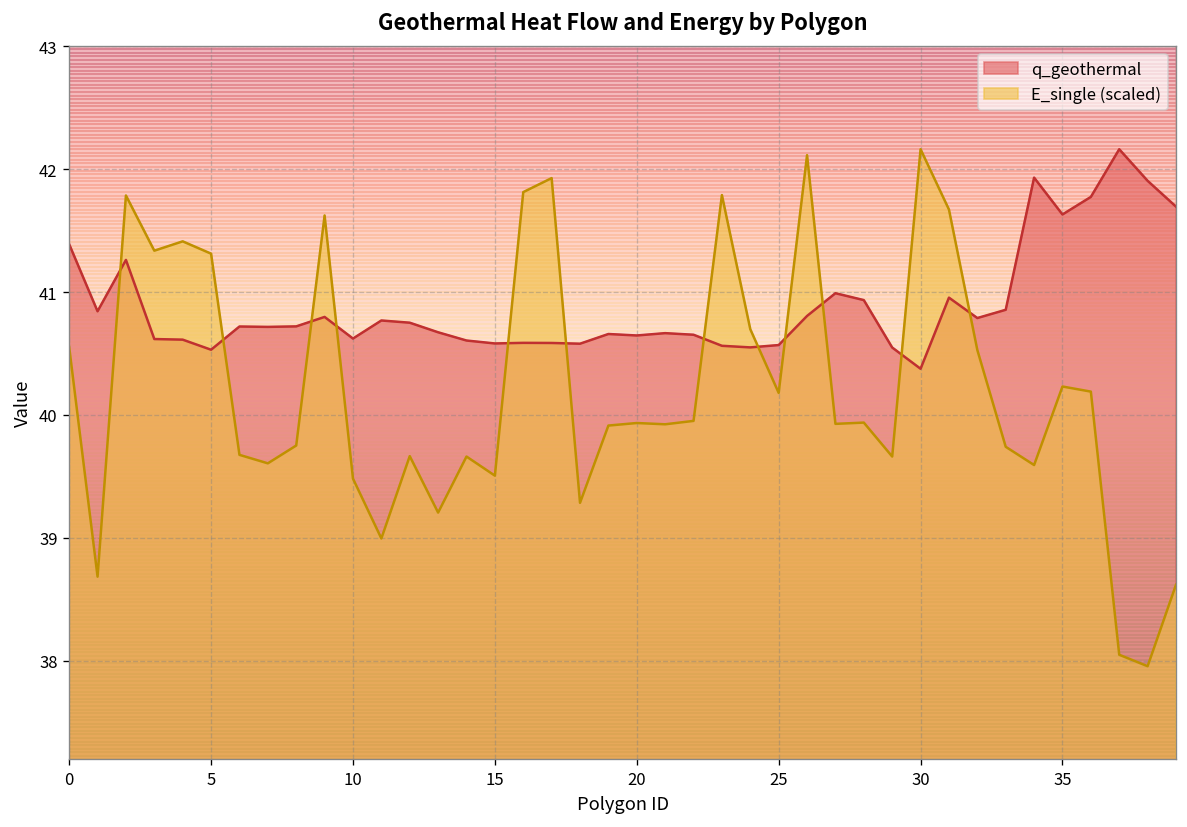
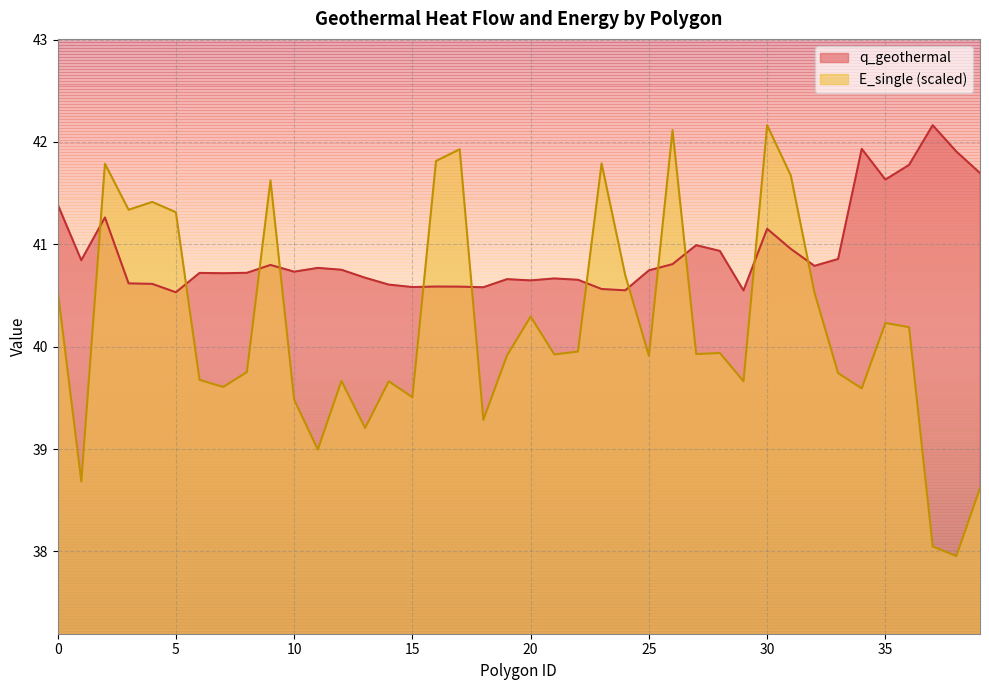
q_geothermal, 10: 40.62 -> 40.73
E_single (scaled), 20: 39.93 -> 40.29
q_geothermal, 25: 40.57 -> 40.75
E_single (scaled), 25: 40.18 -> 39.91
q_geothermal, 30: 40.38 -> 41.15
